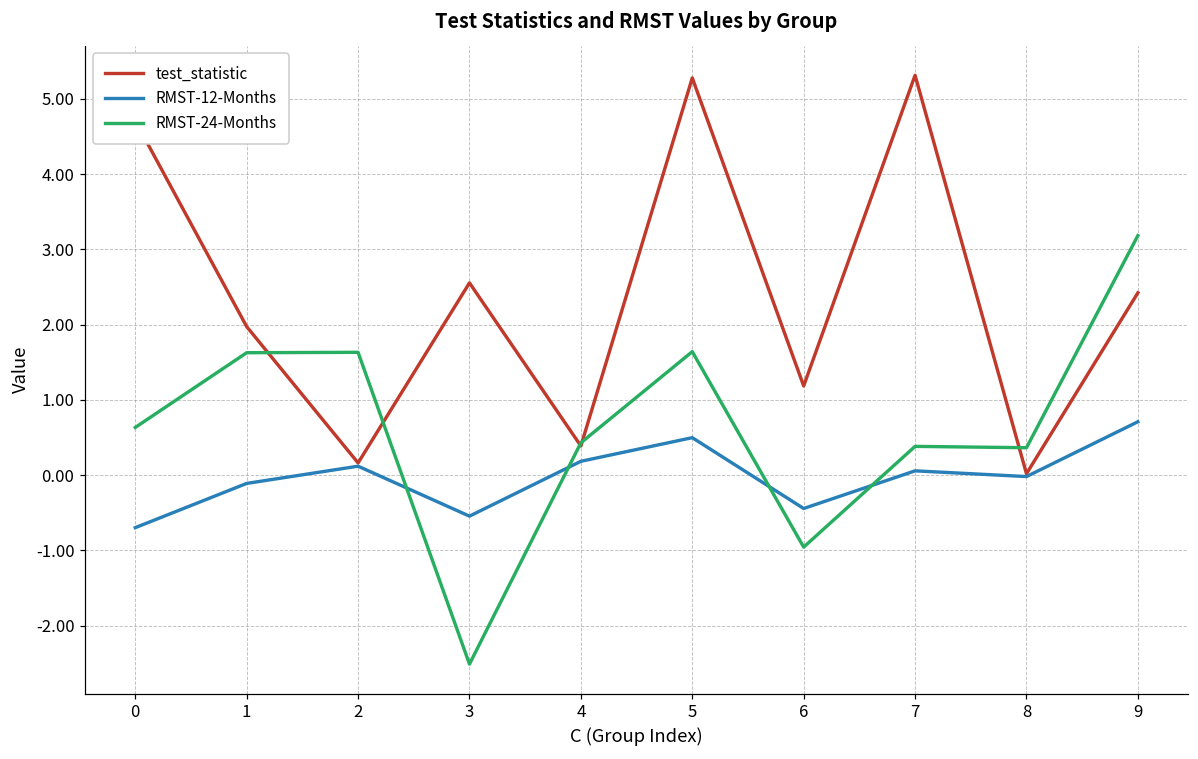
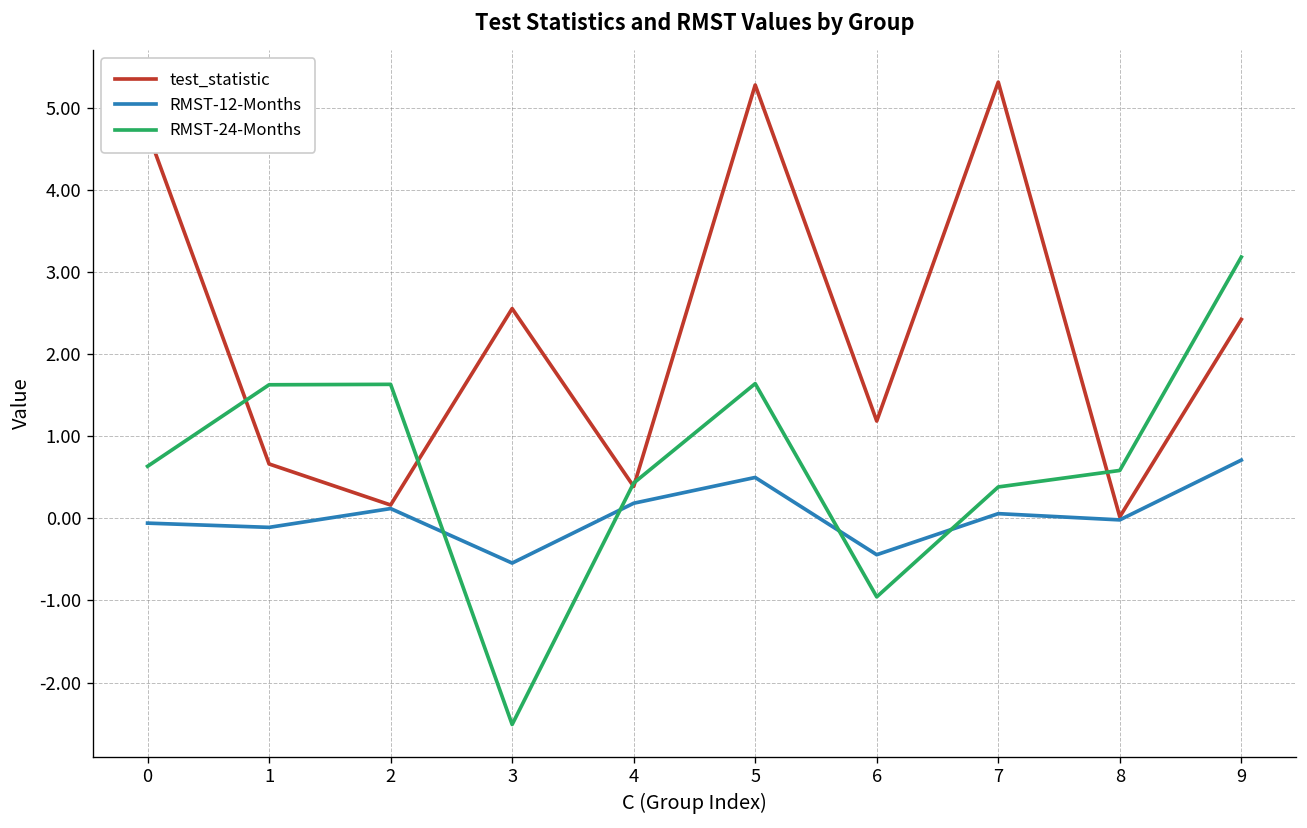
RMST-12-Months, 0: -0.7 -> -0.1
test_statistic, 1: 2.0 -> 0.7
RMST-24-Months, 8: 0.4 -> 0.6
